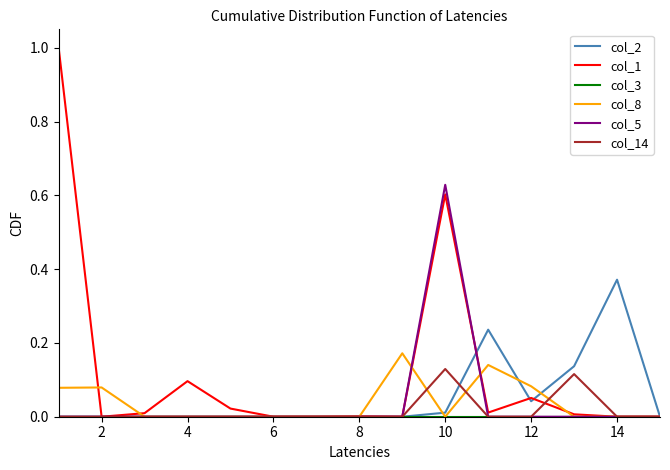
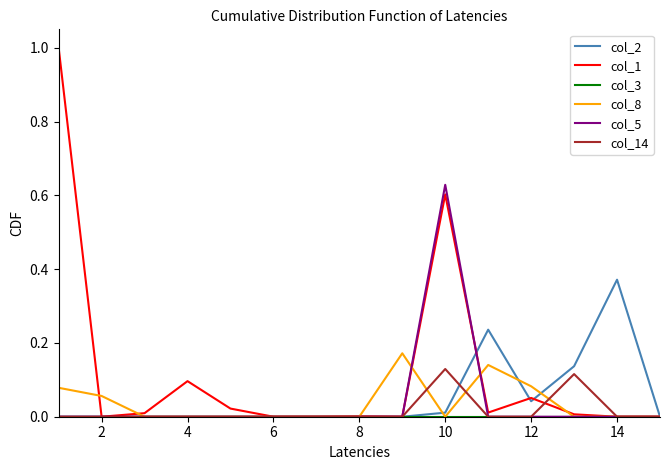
col_8, 2: 0.08 -> 0.06
